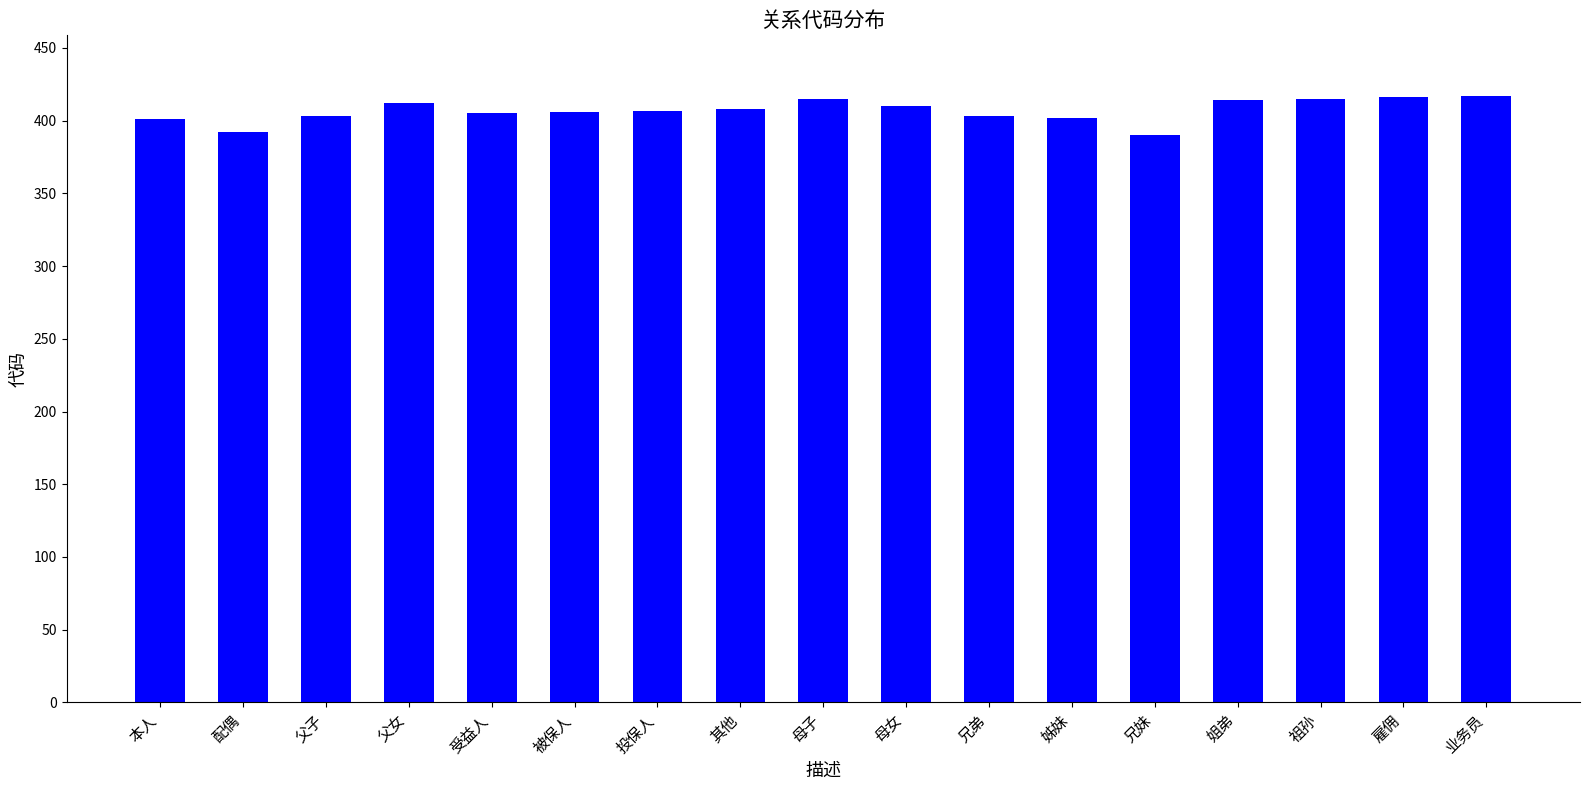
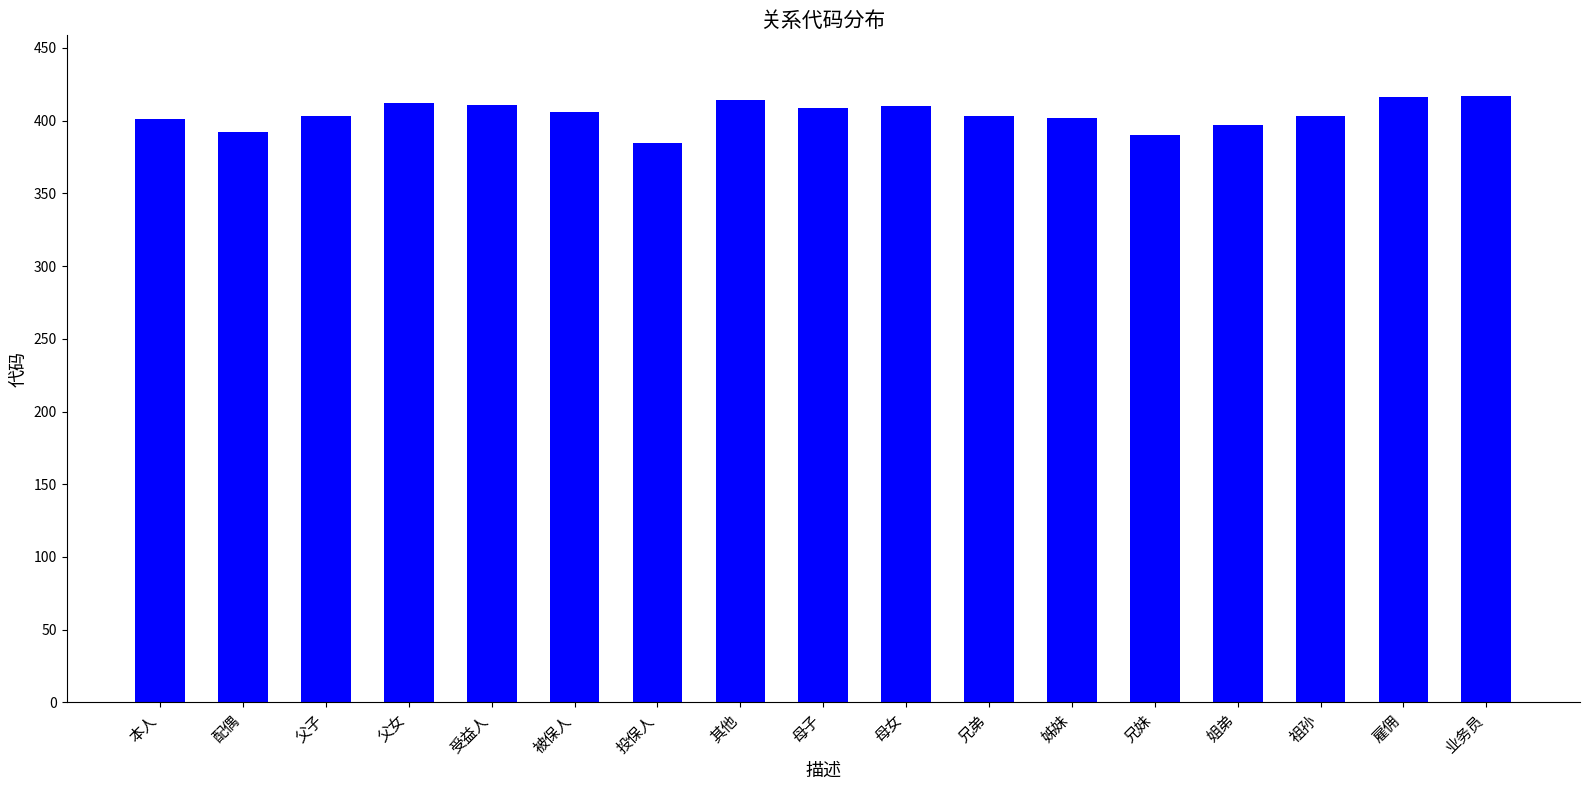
受益人: 405 -> 411
投保人: 407 -> 385
其他: 408 -> 414
母子: 415 -> 409
姐弟: 414 -> 397
祖孙: 415 -> 403
